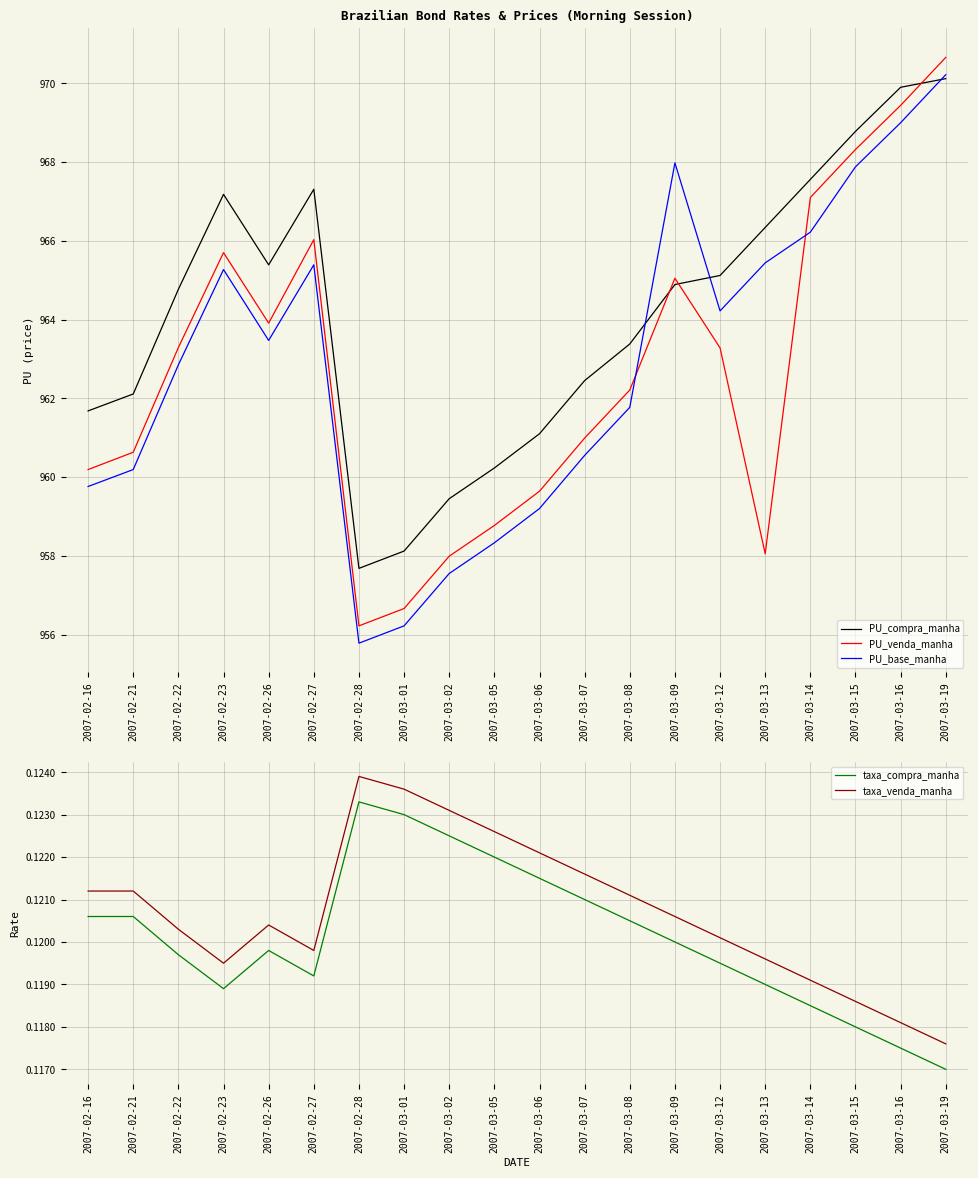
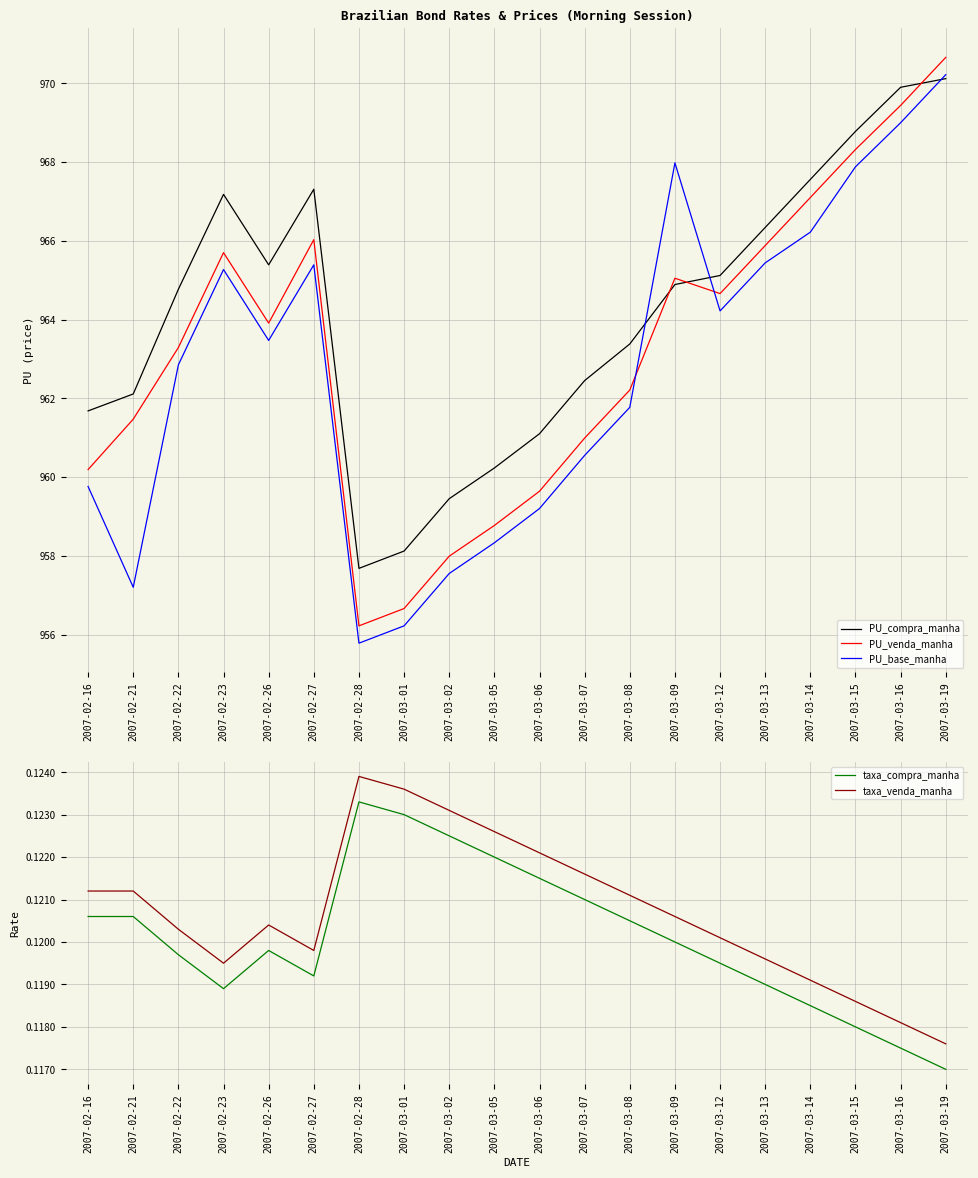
Brazilian Bond Rates & Prices (Morning Session), PU_venda_manha, 2007-02-21: 960.6 -> 961.5
Brazilian Bond Rates & Prices (Morning Session), PU_base_manha, 2007-02-21: 960.2 -> 957.2
Brazilian Bond Rates & Prices (Morning Session), PU_venda_manha, 2007-03-12: 963.3 -> 964.7
Brazilian Bond Rates & Prices (Morning Session), PU_venda_manha, 2007-03-13: 958.1 -> 965.9
